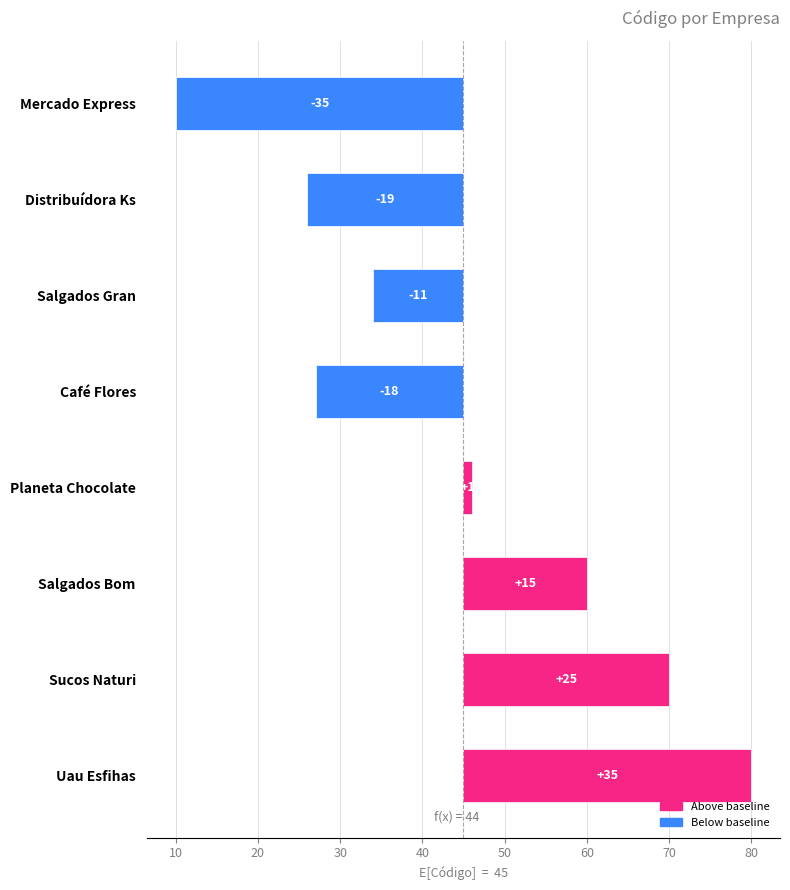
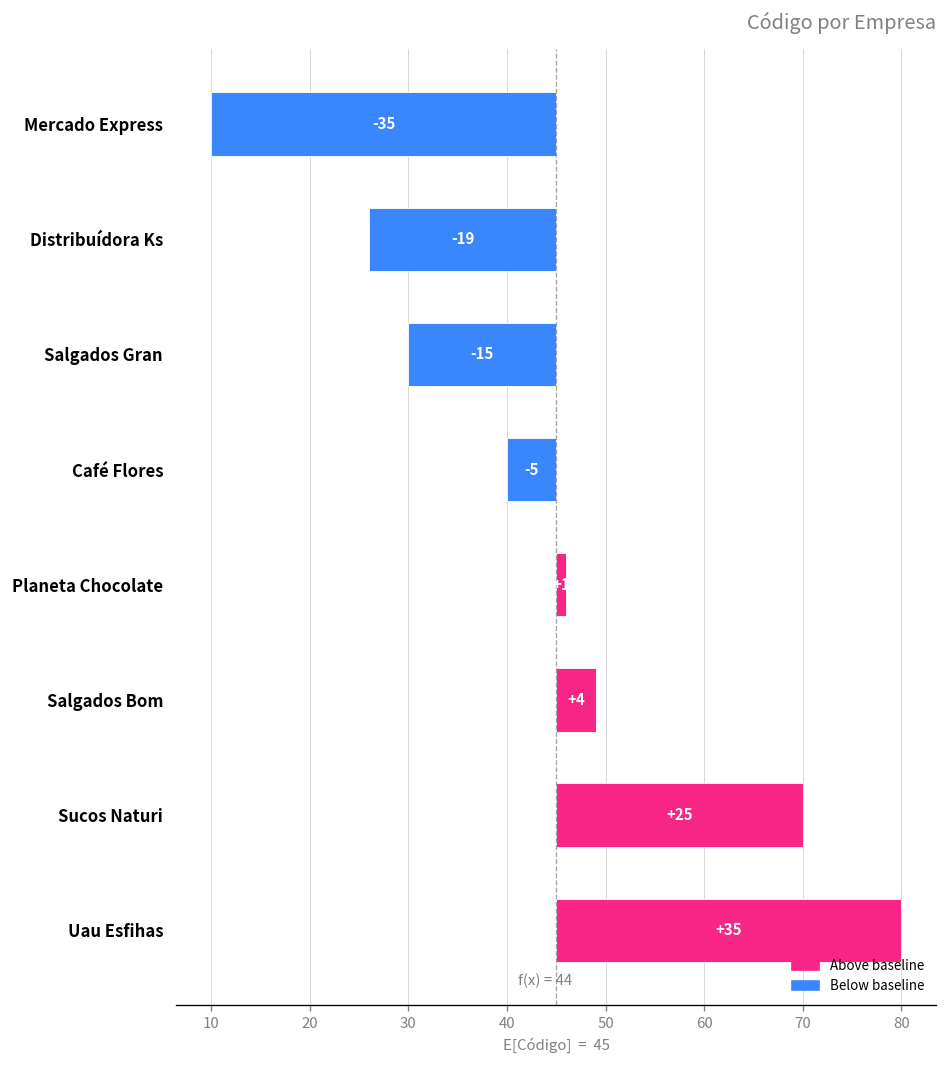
Salgados Gran: -11 -> -15
Café Flores: -18 -> -5
Salgados Bom: +15 -> +4
